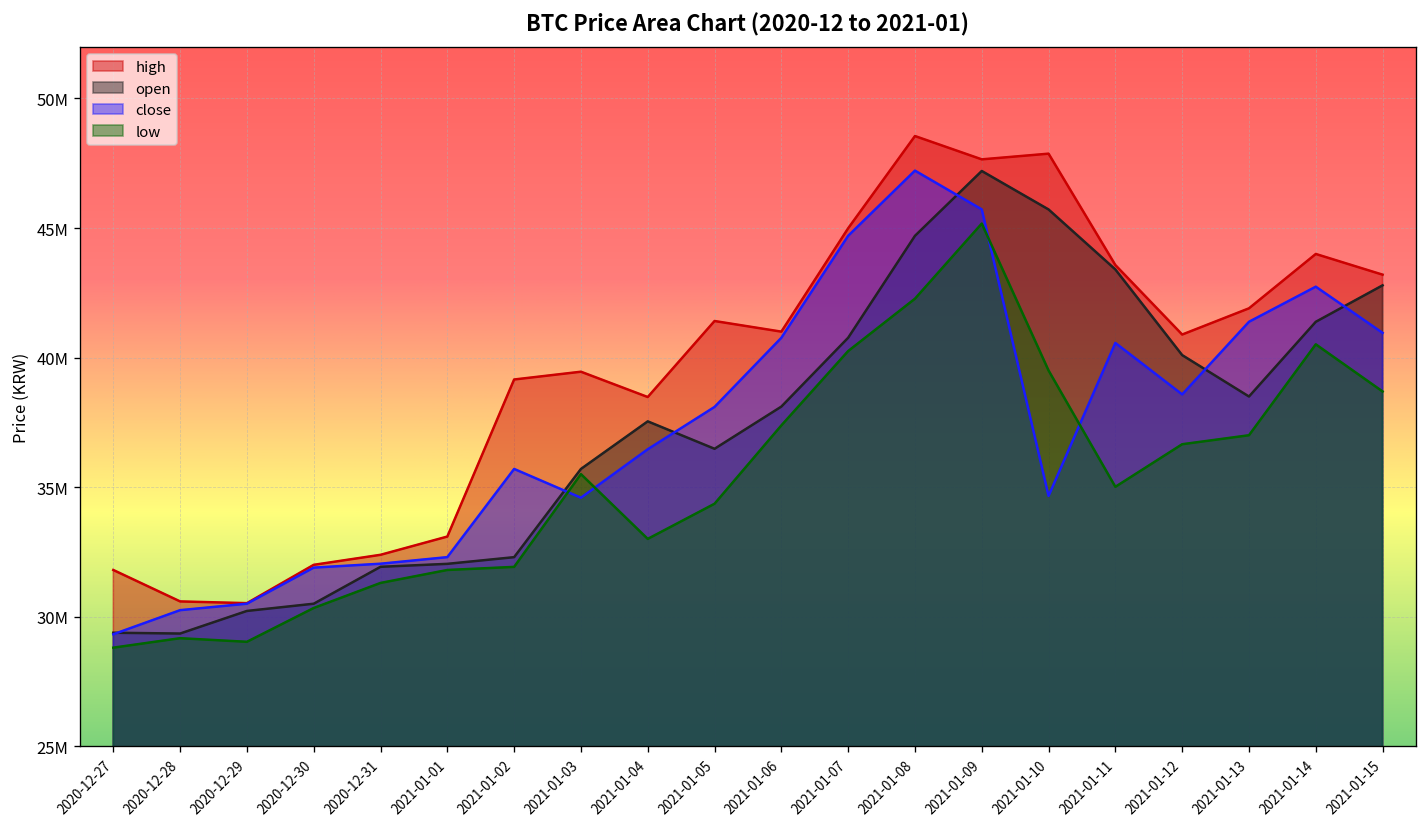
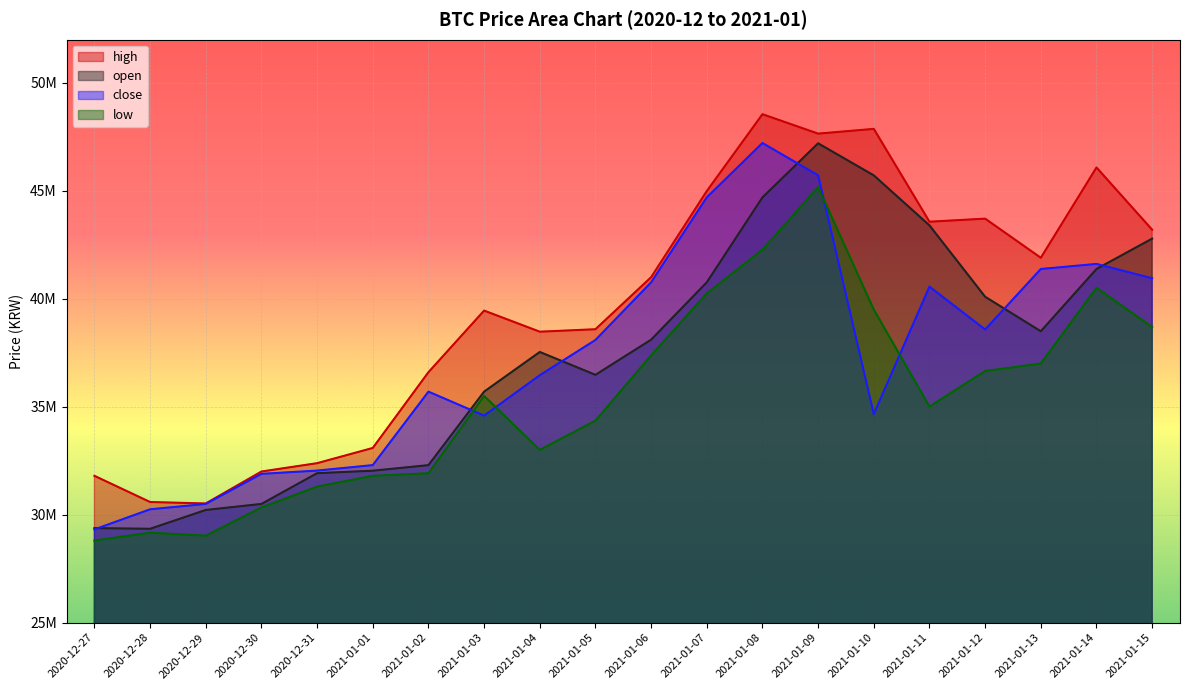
high, 2021-01-02: 39200000 -> 36600000
high, 2021-01-05: 41400000 -> 38600000
high, 2021-01-12: 40900000 -> 43700000
high, 2021-01-14: 44000000 -> 46100000
close, 2021-01-14: 42700000 -> 41600000
